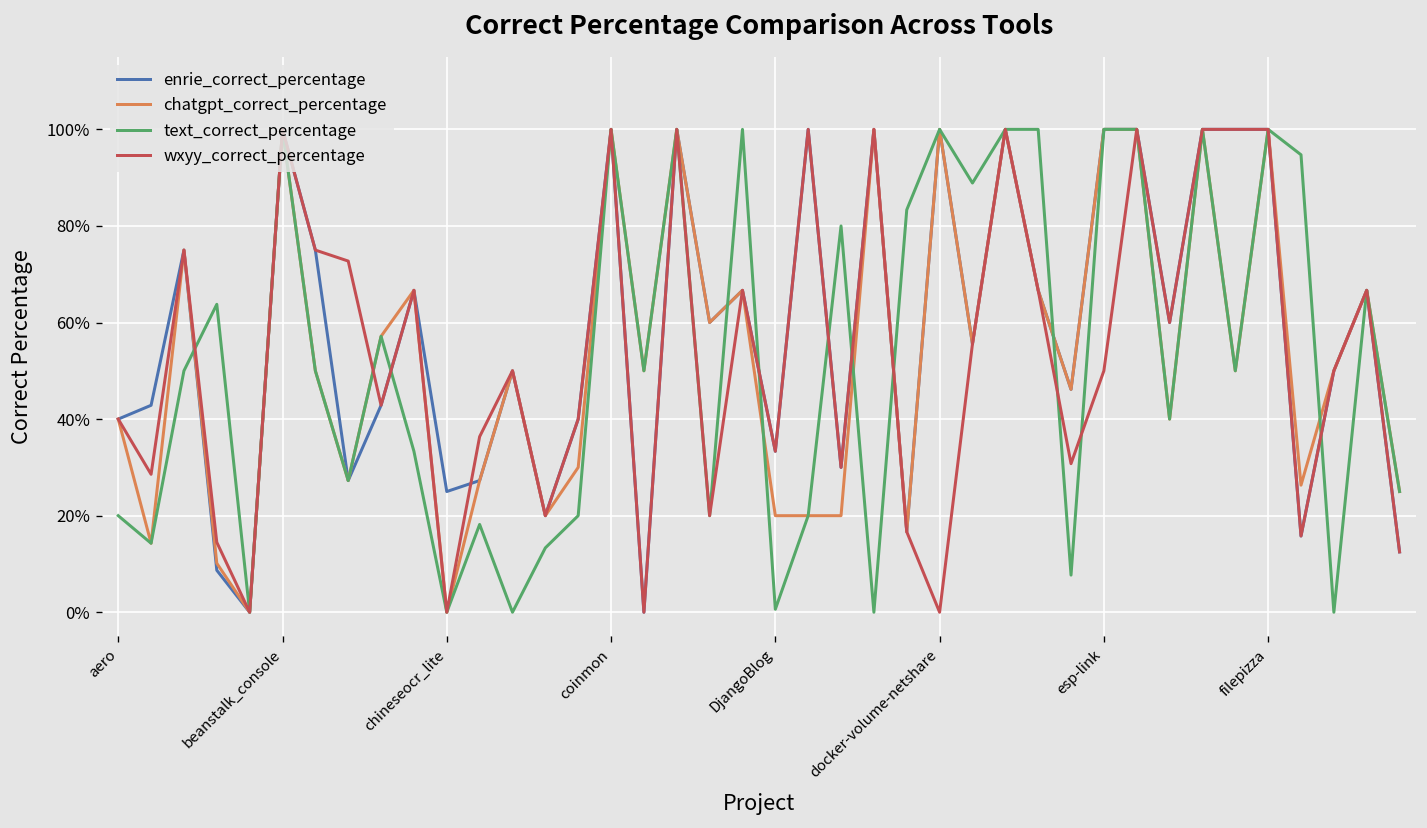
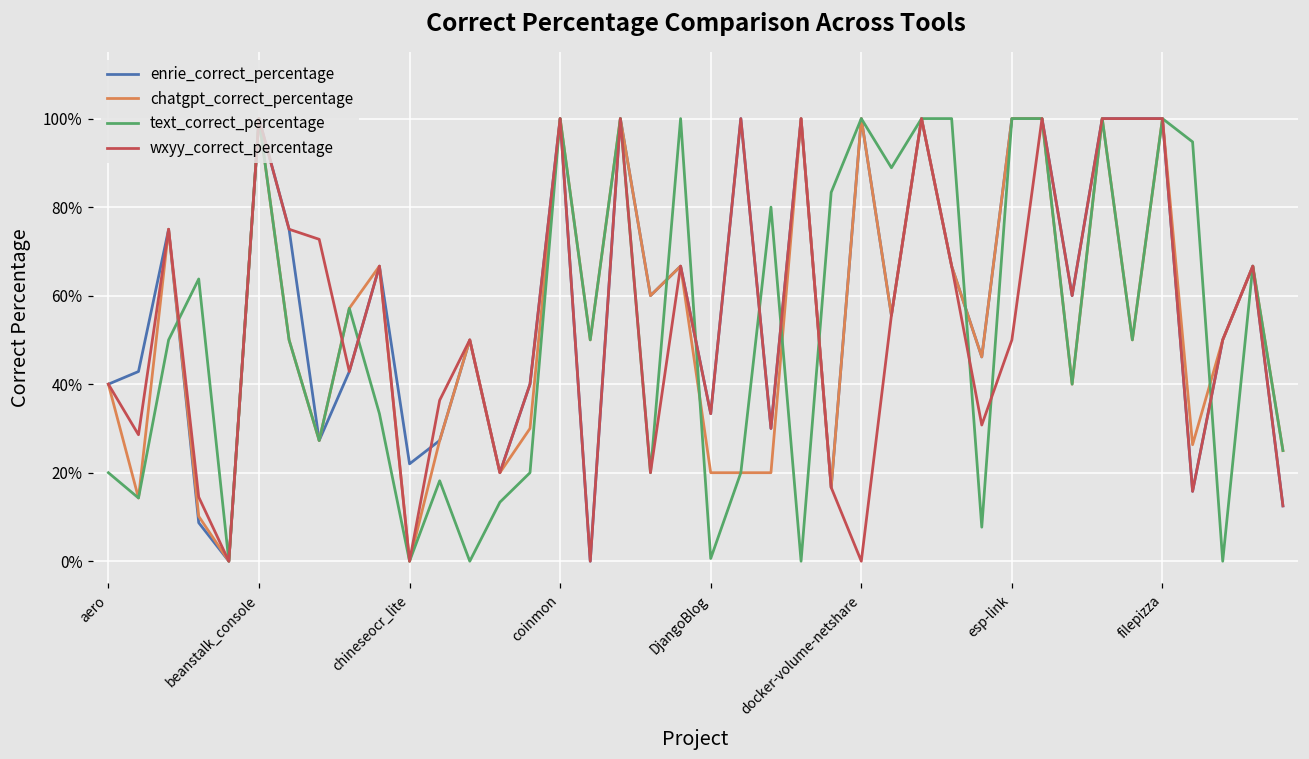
enrie_correct_percentage, chineseocr_lite: 25% -> 22%
